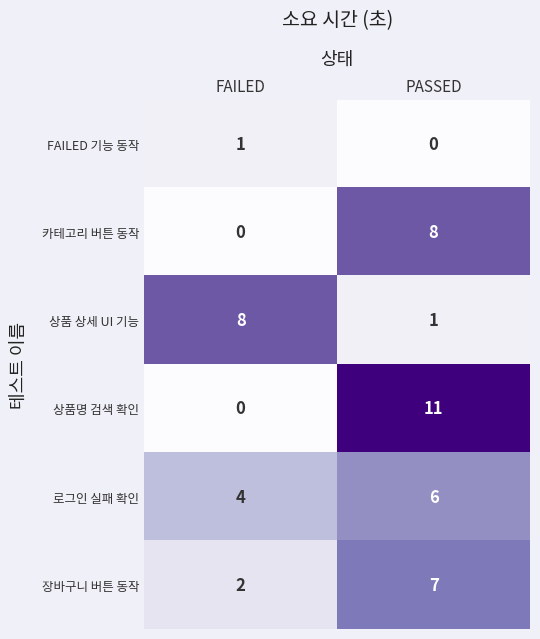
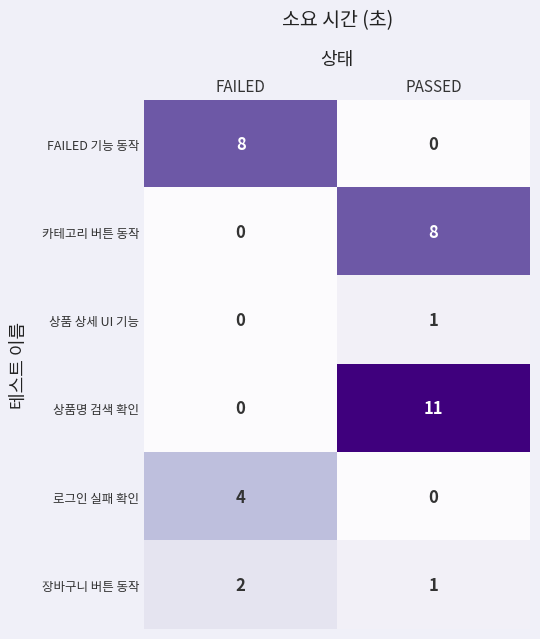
FAILED 기능 동작, FAILED: 1 -> 8
상품 상세 UI 기능, FAILED: 8 -> 0
로그인 실패 확인, PASSED: 6 -> 0
장바구니 버튼 동작, PASSED: 7 -> 1
